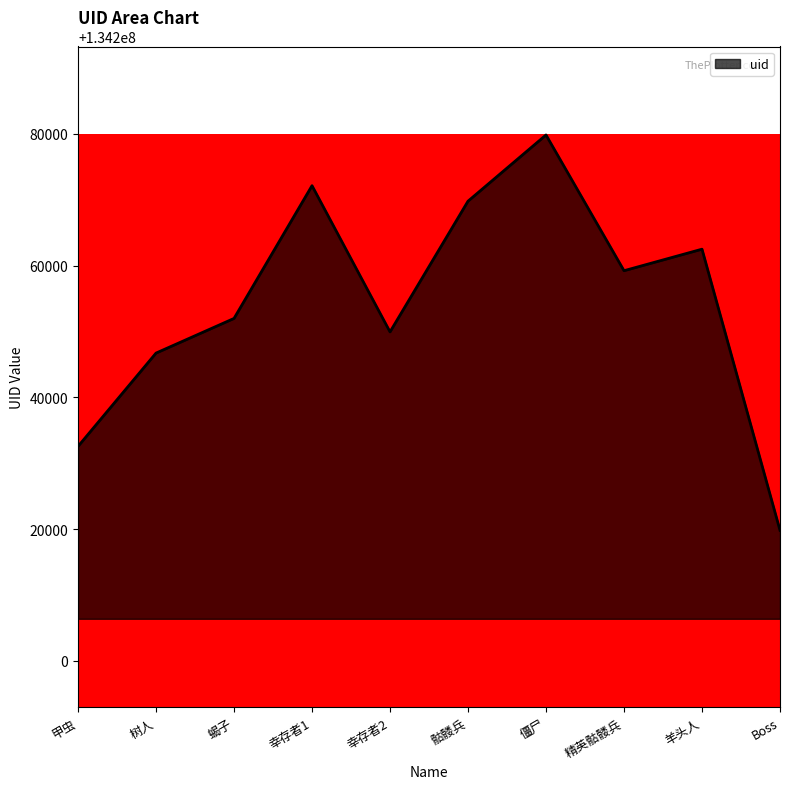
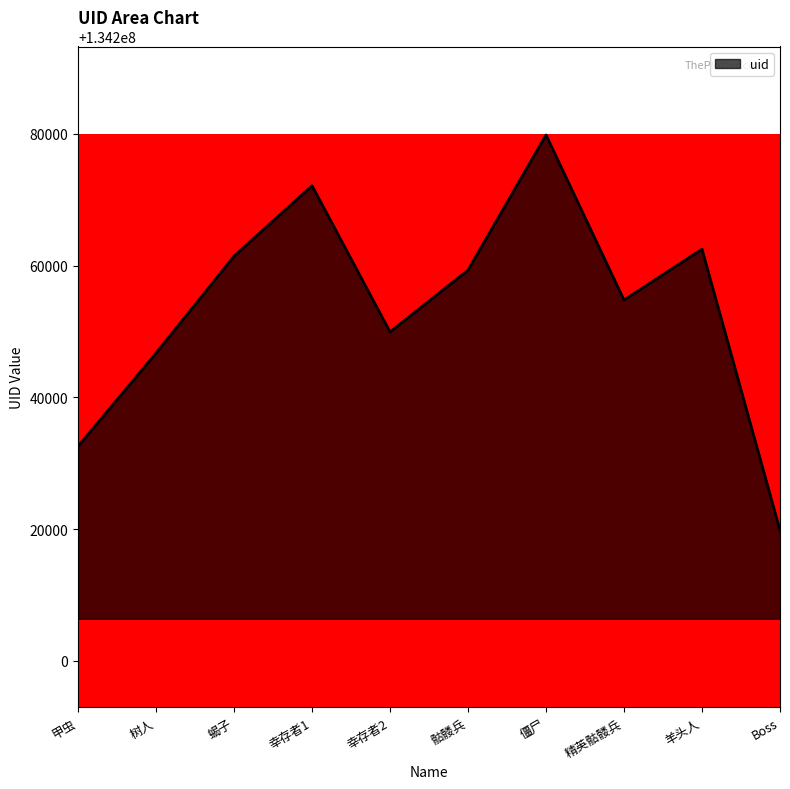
蝎子: 134252000 -> 134261000
骷髅兵: 134270000 -> 134259000
精英骷髅兵: 134259000 -> 134255000
